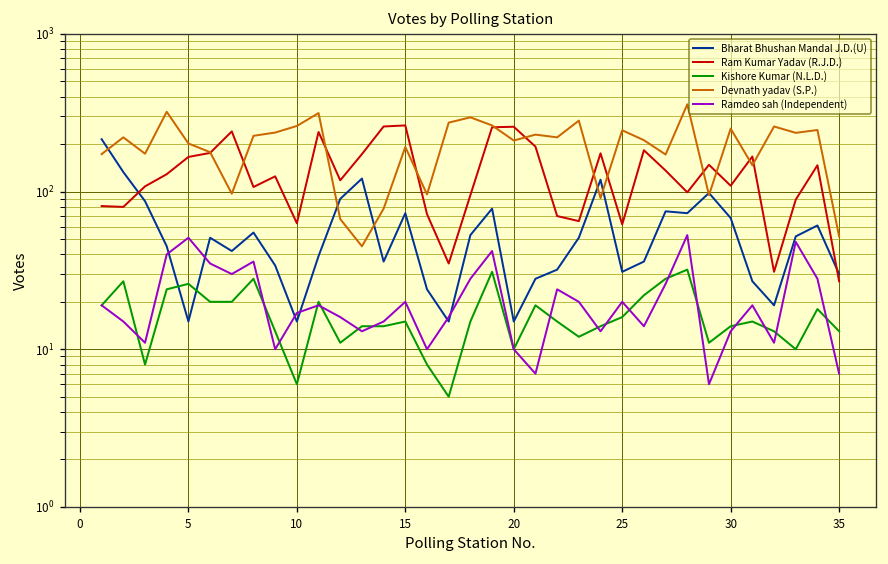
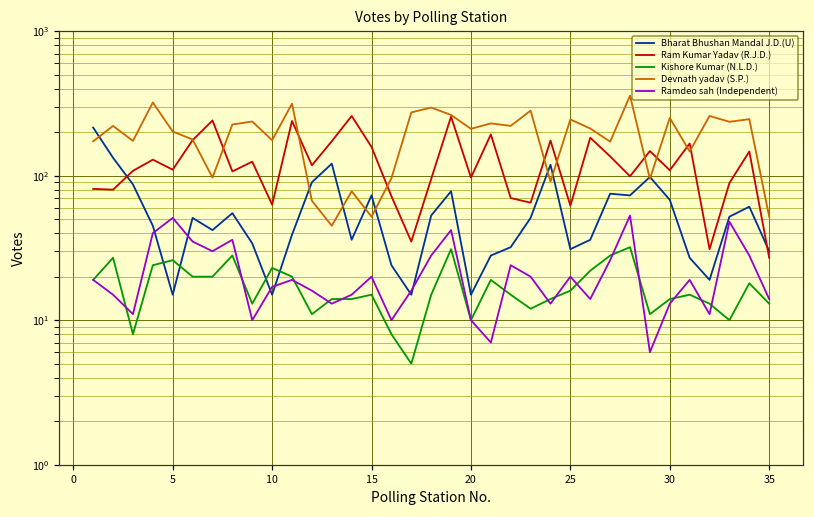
Ram Kumar Yadav (R.J.D.), 5: 170 -> 110
Kishore Kumar (N.L.D.), 10: 6 -> 23
Devnath yadav (S.P.), 10: 260 -> 180
Ram Kumar Yadav (R.J.D.), 15: 260 -> 160
Devnath yadav (S.P.), 15: 190 -> 52
Ram Kumar Yadav (R.J.D.), 20: 260 -> 100
Ramdeo sah (Independent), 35: 7 -> 14
